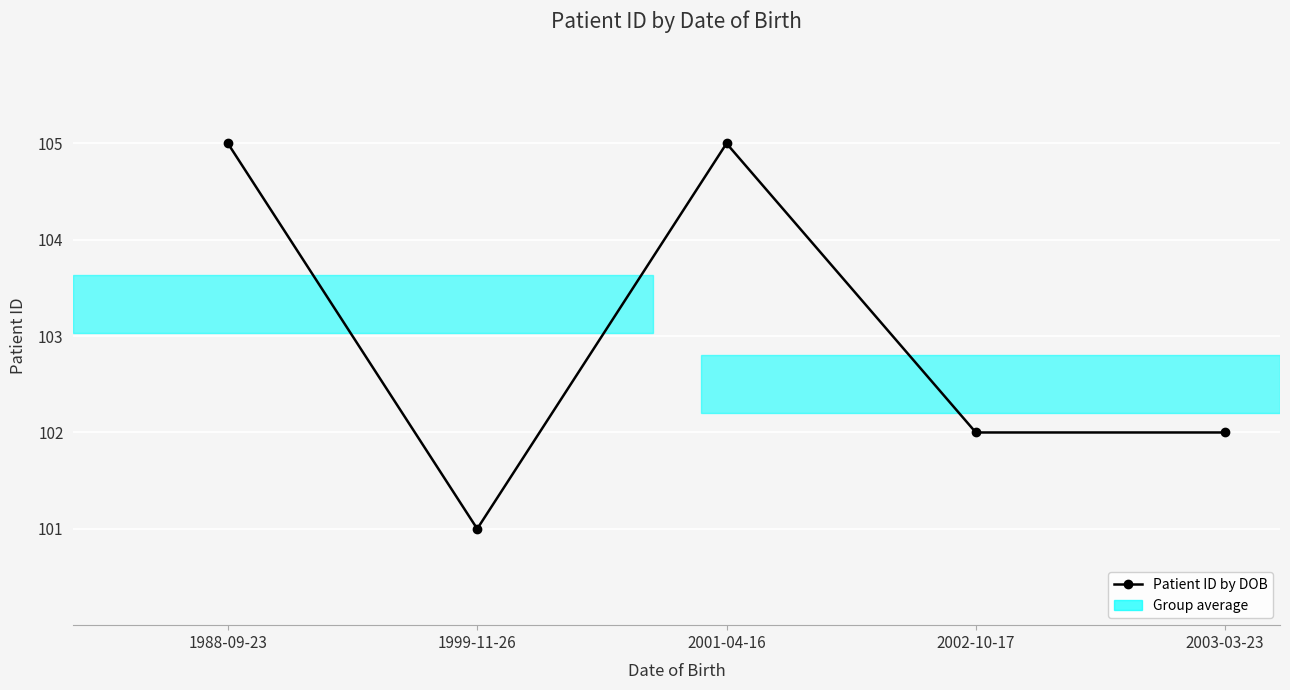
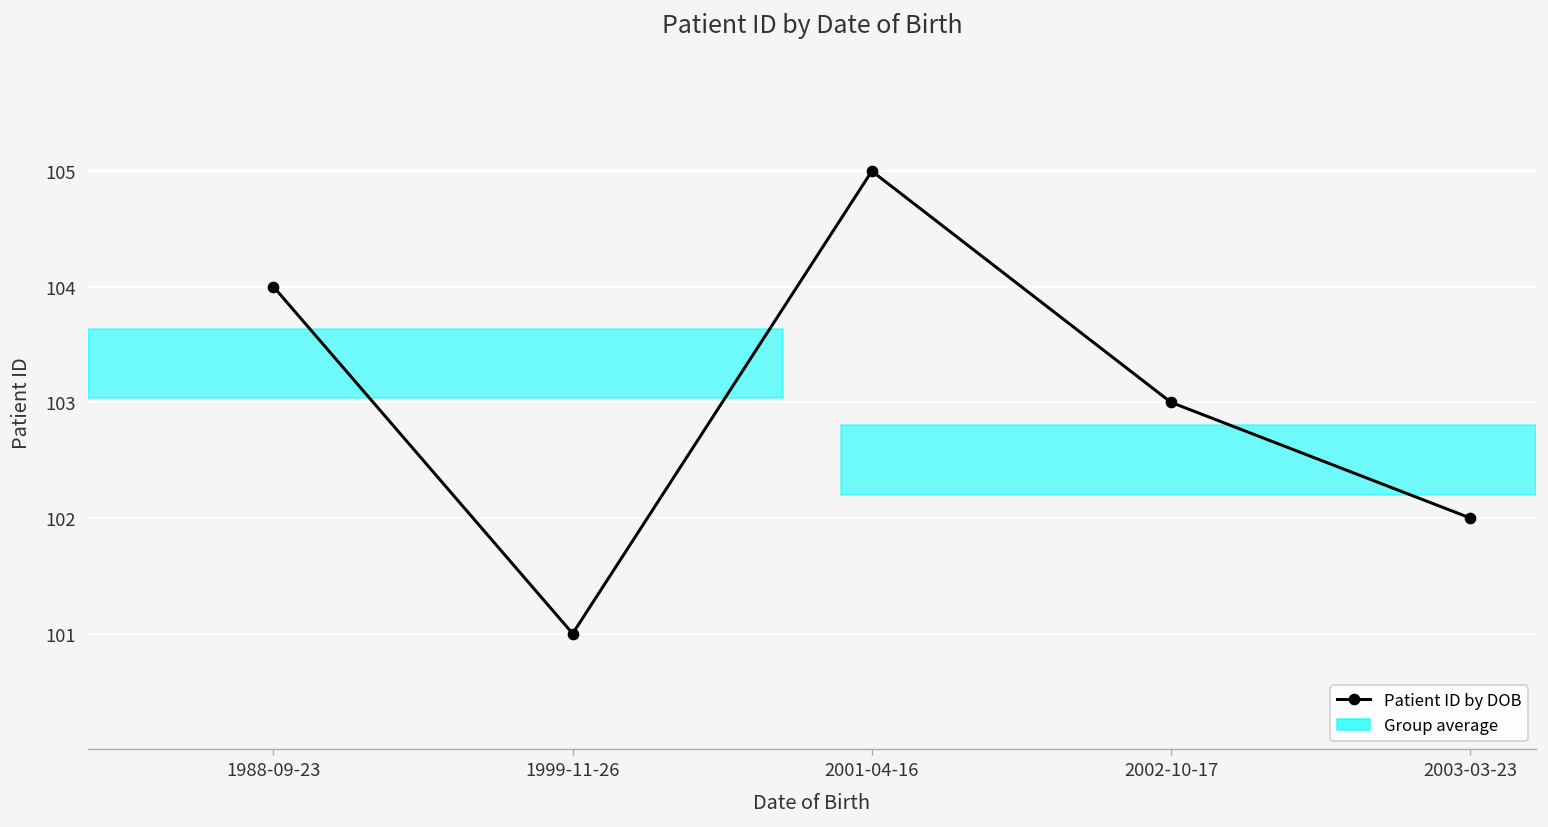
Patient ID by DOB, 1988-09-23: 105 -> 104
Patient ID by DOB, 2002-10-17: 102 -> 103
